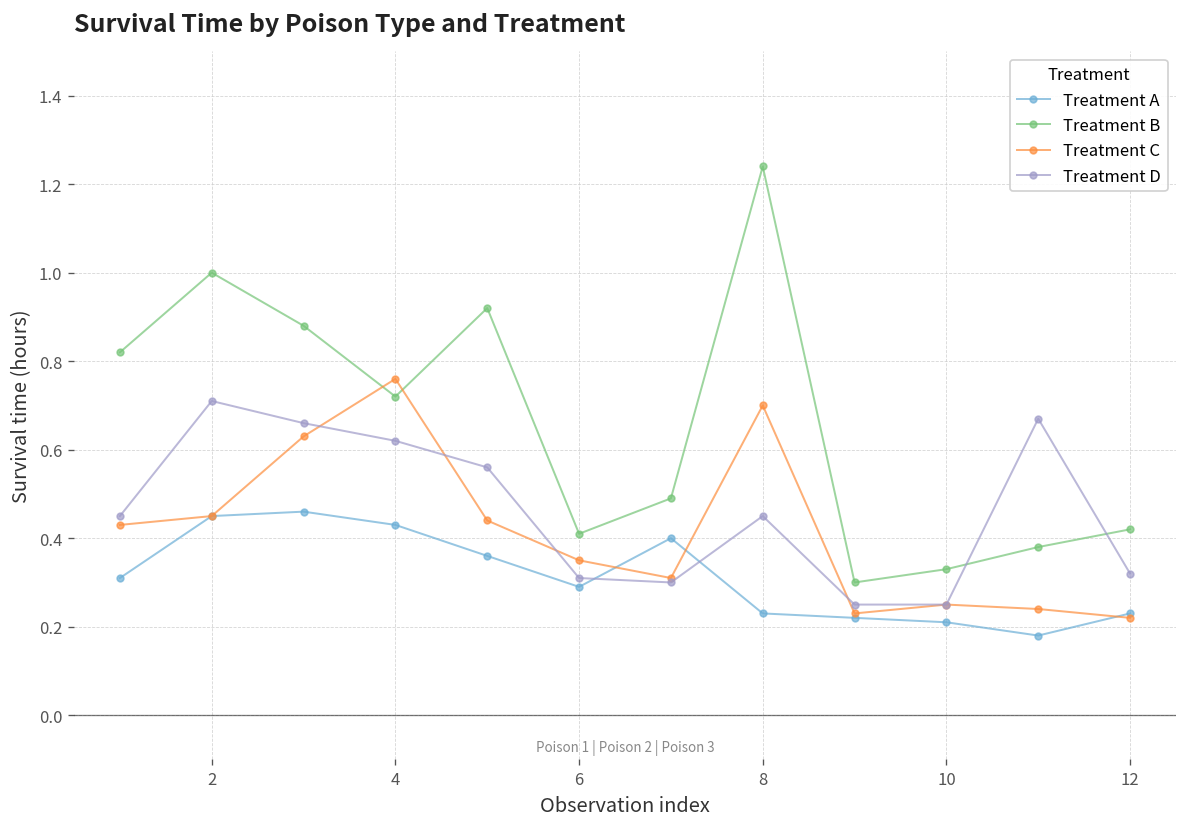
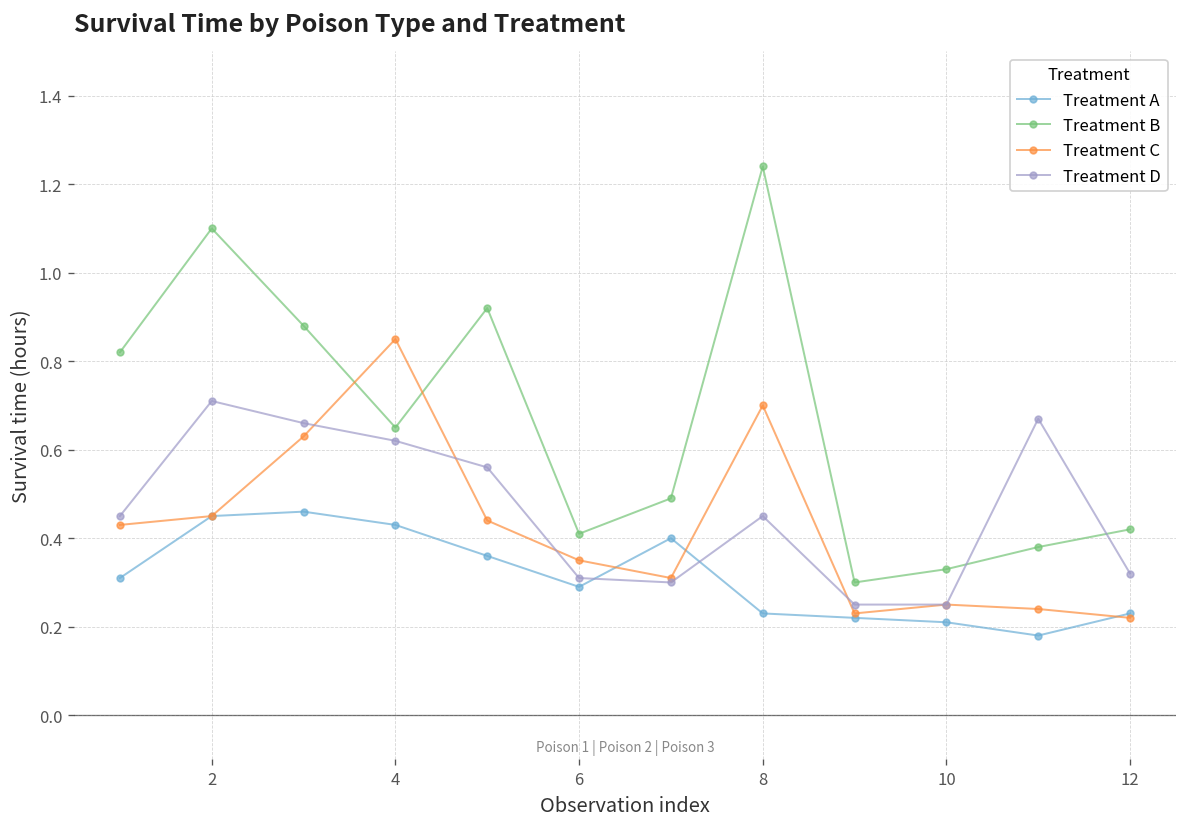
Treatment B, 2: 1.0 -> 1.1
Treatment B, 4: 0.72 -> 0.65
Treatment C, 4: 0.76 -> 0.85
